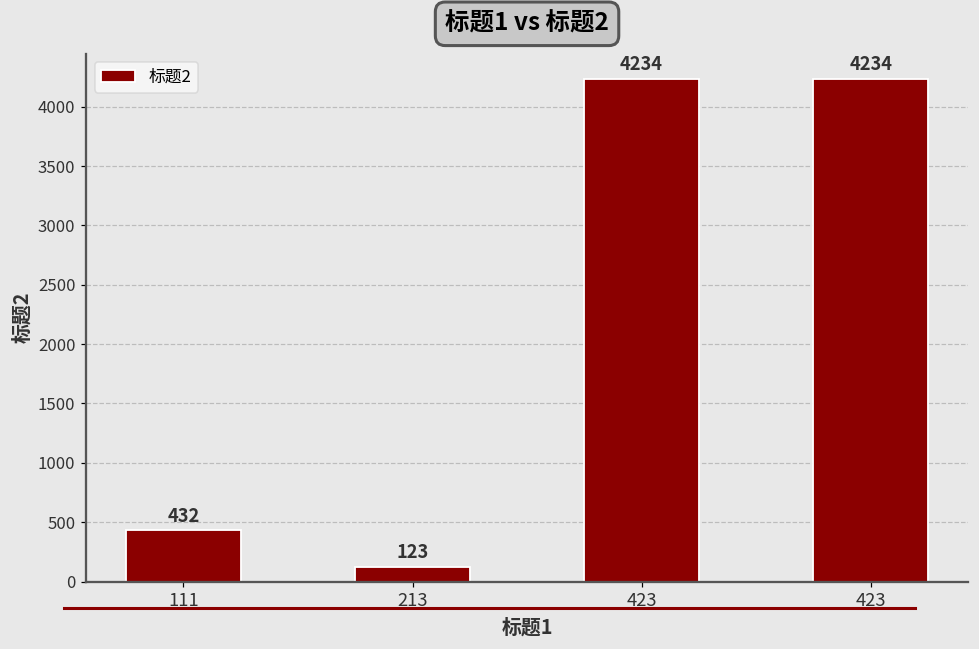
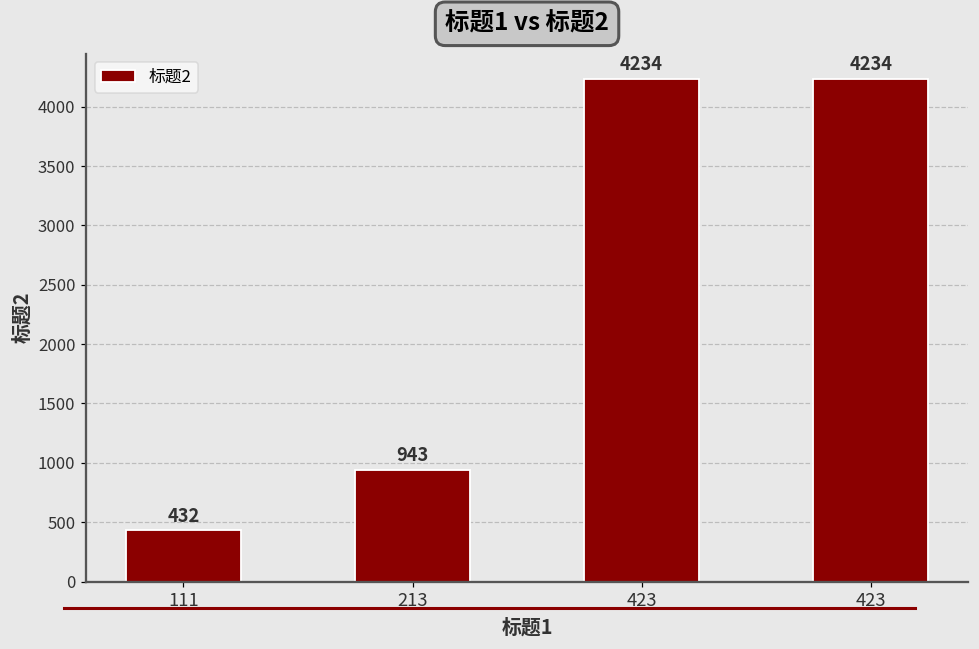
213: 123 -> 943
